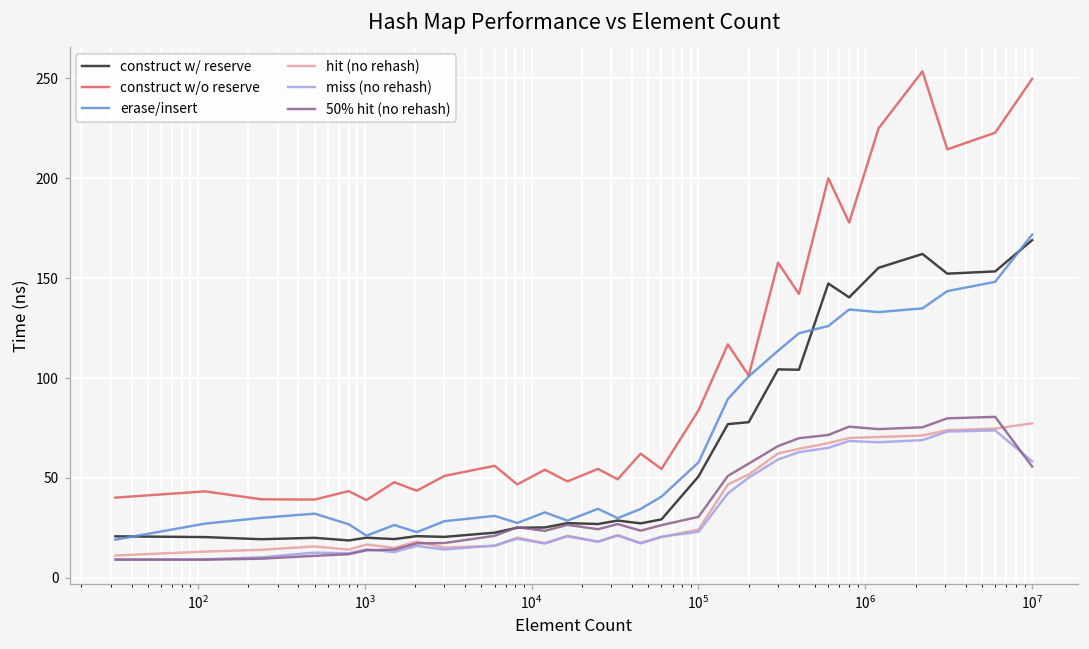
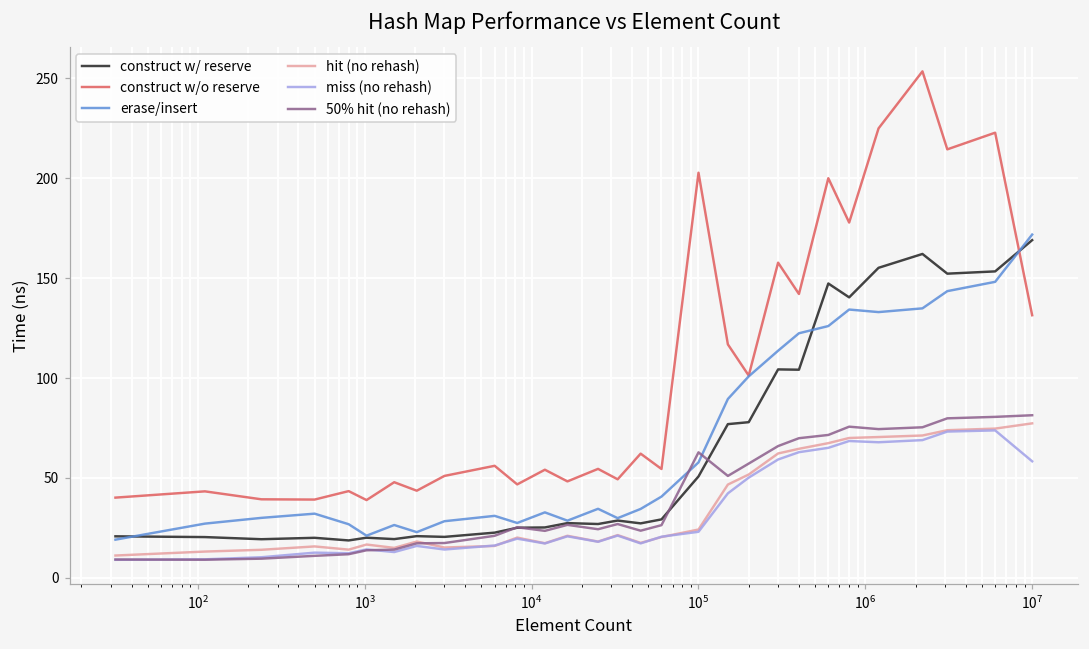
construct w/o reserve, 10^5: 84 -> 203
50% hit (no rehash), 10^5: 30 -> 63
construct w/o reserve, 10^7: 250 -> 131
50% hit (no rehash), 10^7: 56 -> 81
